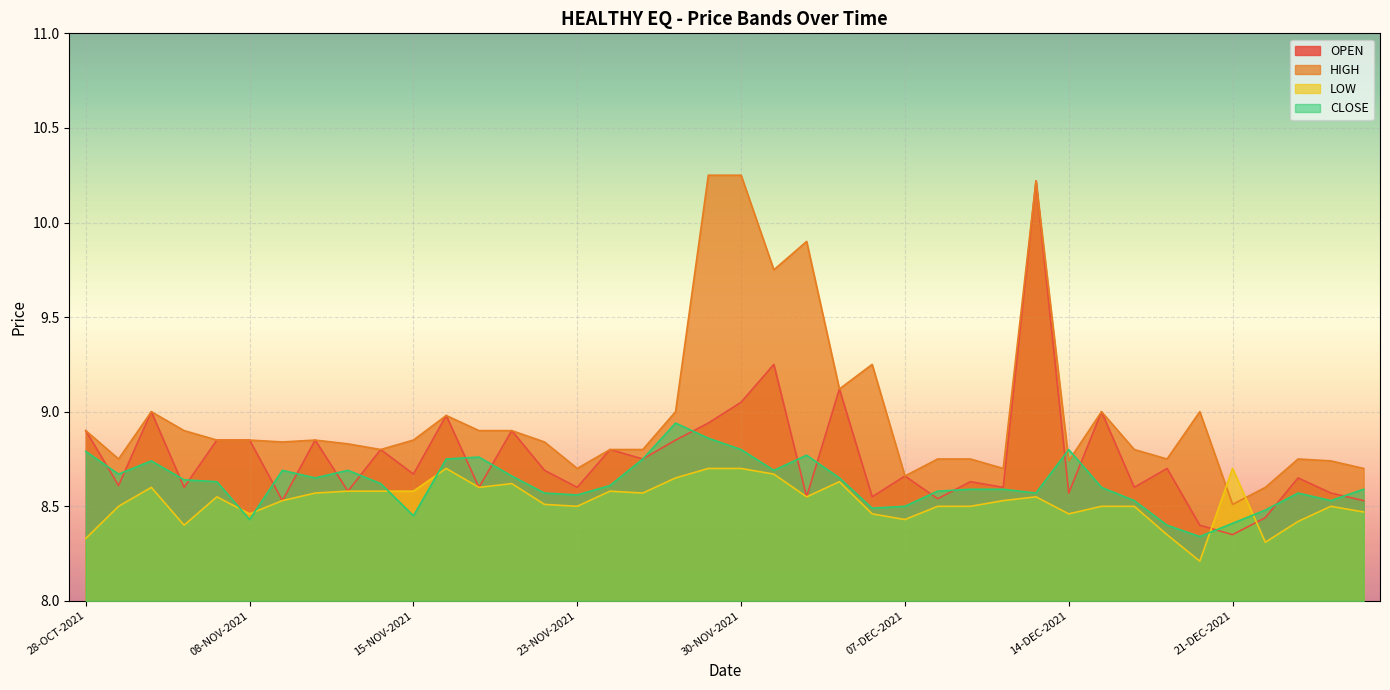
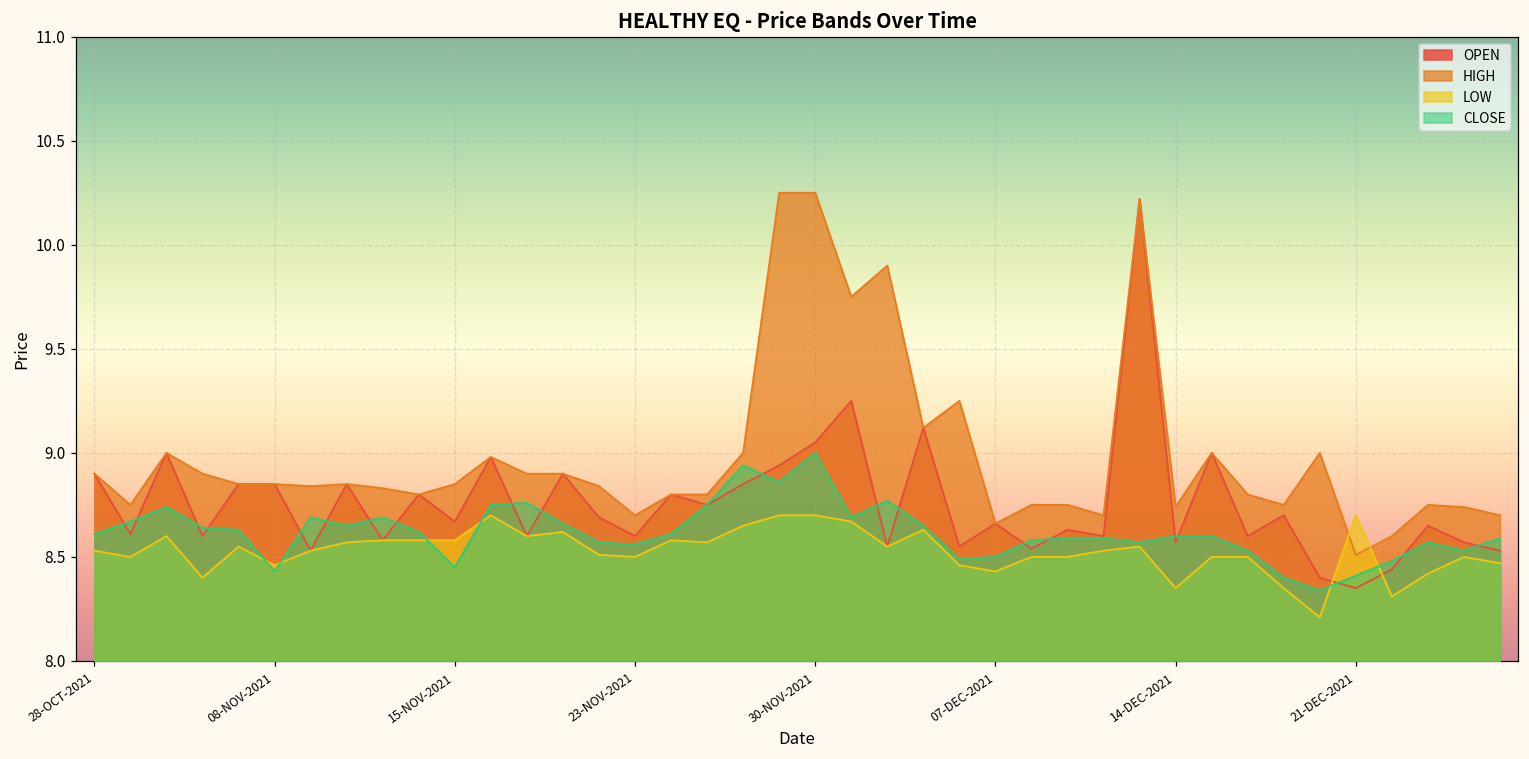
LOW, 28-OCT-2021: 8.33 -> 8.53
CLOSE, 28-OCT-2021: 8.79 -> 8.61
CLOSE, 30-NOV-2021: 8.8 -> 9.0
LOW, 14-DEC-2021: 8.46 -> 8.35
CLOSE, 14-DEC-2021: 8.8 -> 8.6
